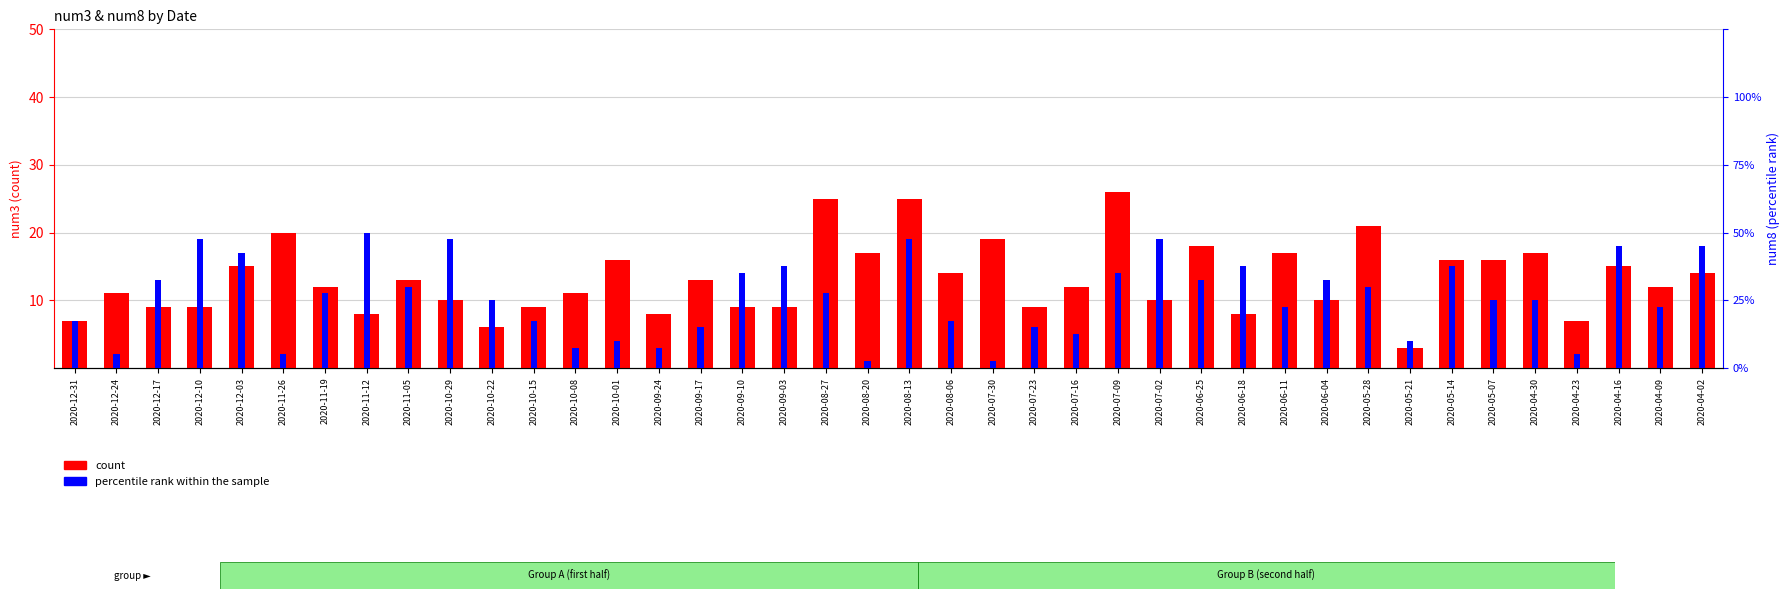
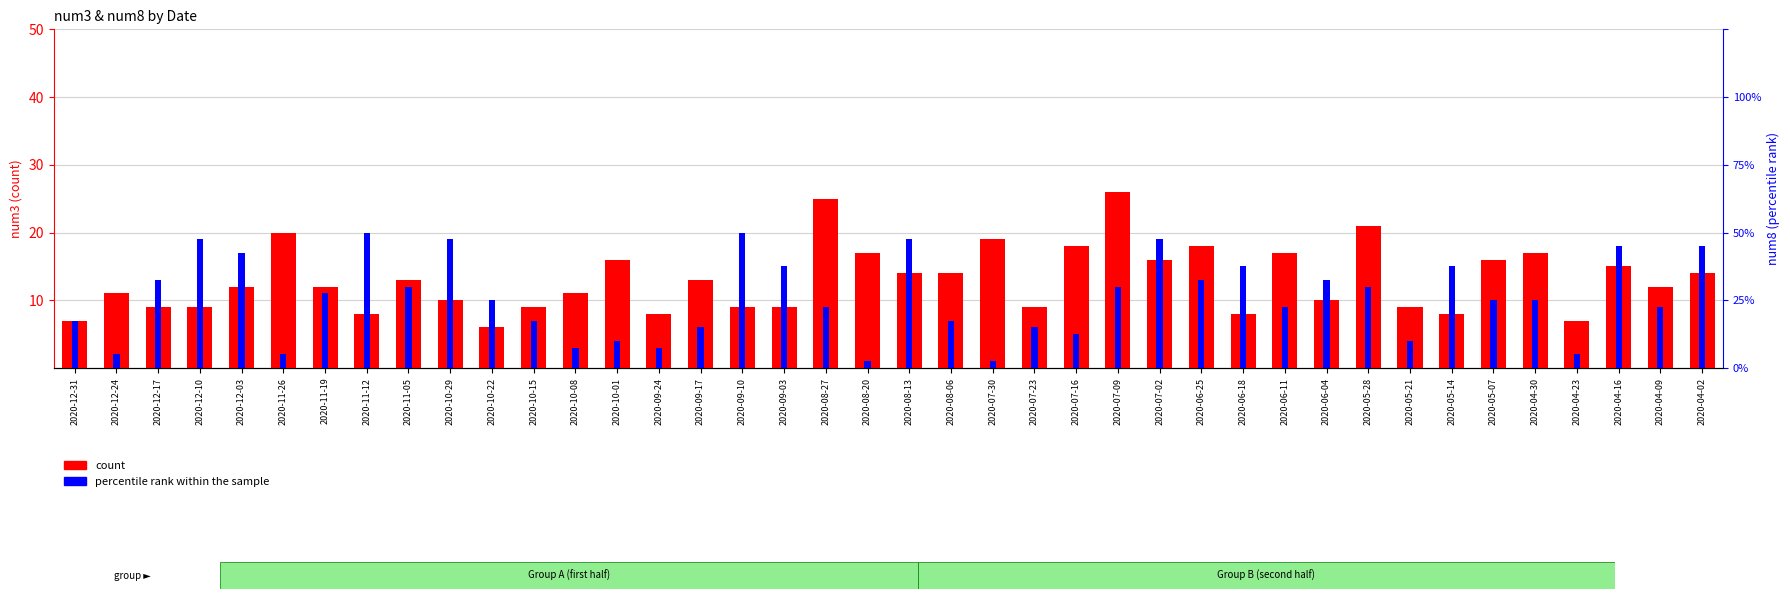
count, 2020-12-03: 15 -> 12
count, 2020-08-13: 25 -> 14
count, 2020-07-16: 12 -> 18
count, 2020-07-02: 10 -> 16
count, 2020-05-21: 3 -> 9
count, 2020-05-14: 16 -> 8
percentile rank within the sample, 2020-09-10: 35% -> 50%
percentile rank within the sample, 2020-08-27: 28% -> 23%
percentile rank within the sample, 2020-07-09: 35% -> 30%
